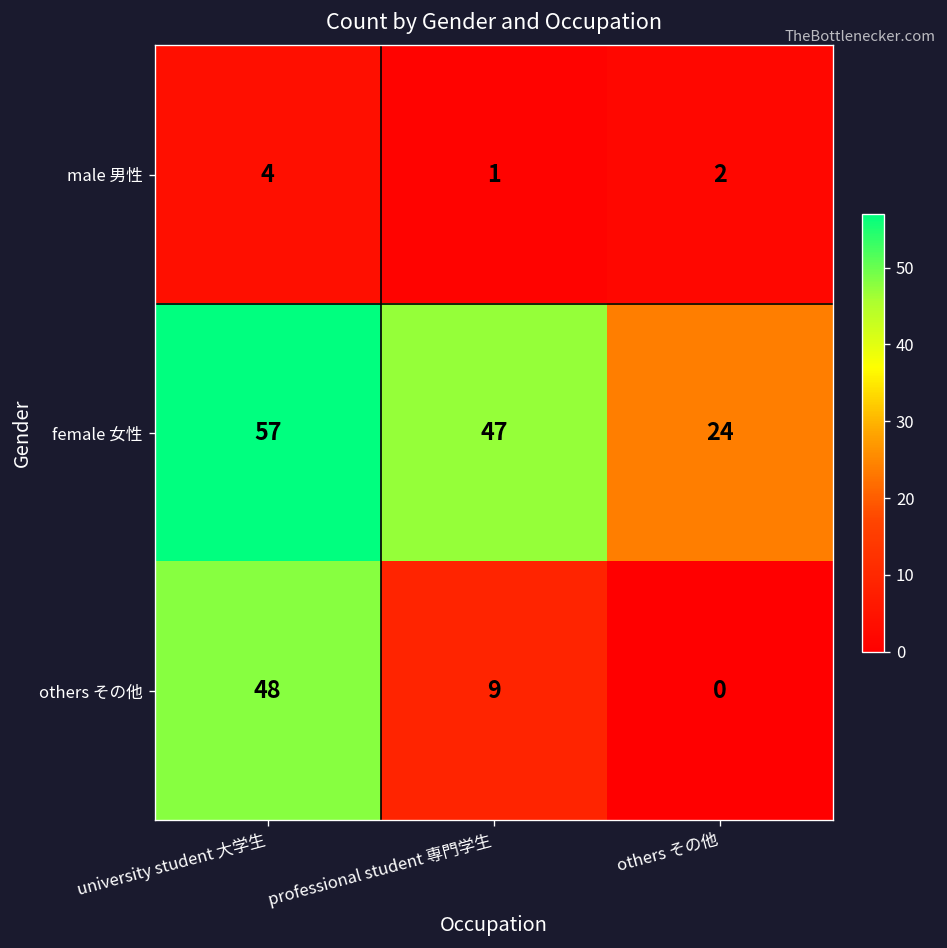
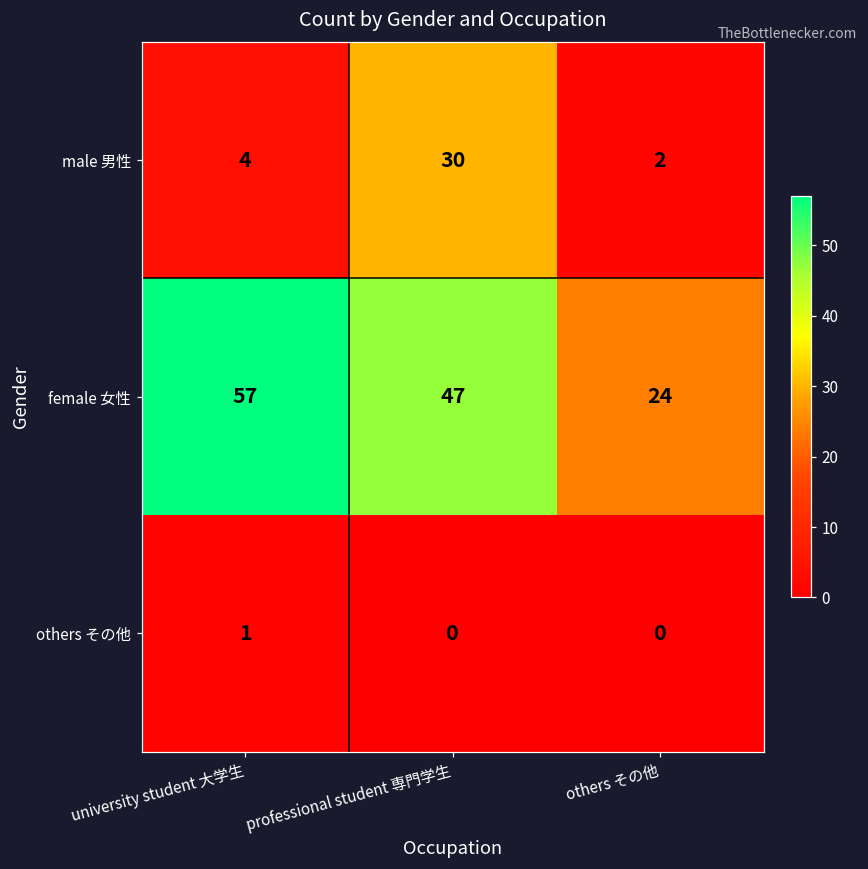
male 男性, professional student 専門学生: 1 -> 30
others その他, university student 大学生: 48 -> 1
others その他, professional student 専門学生: 9 -> 0
